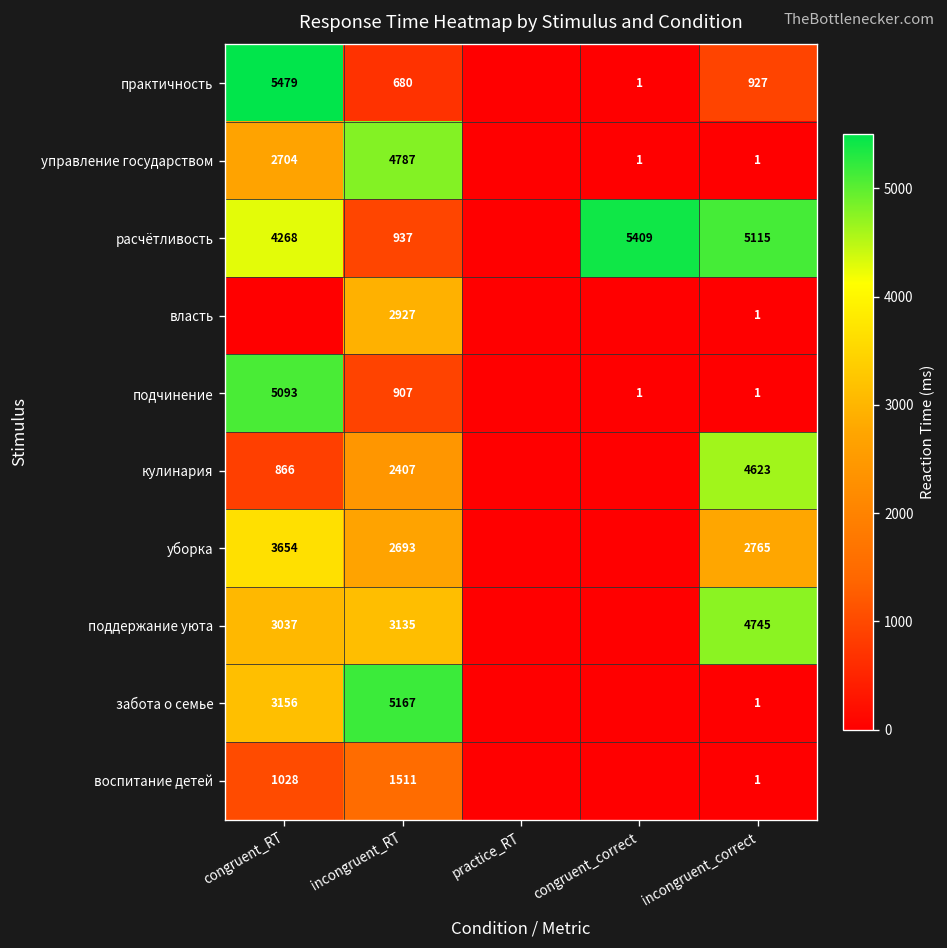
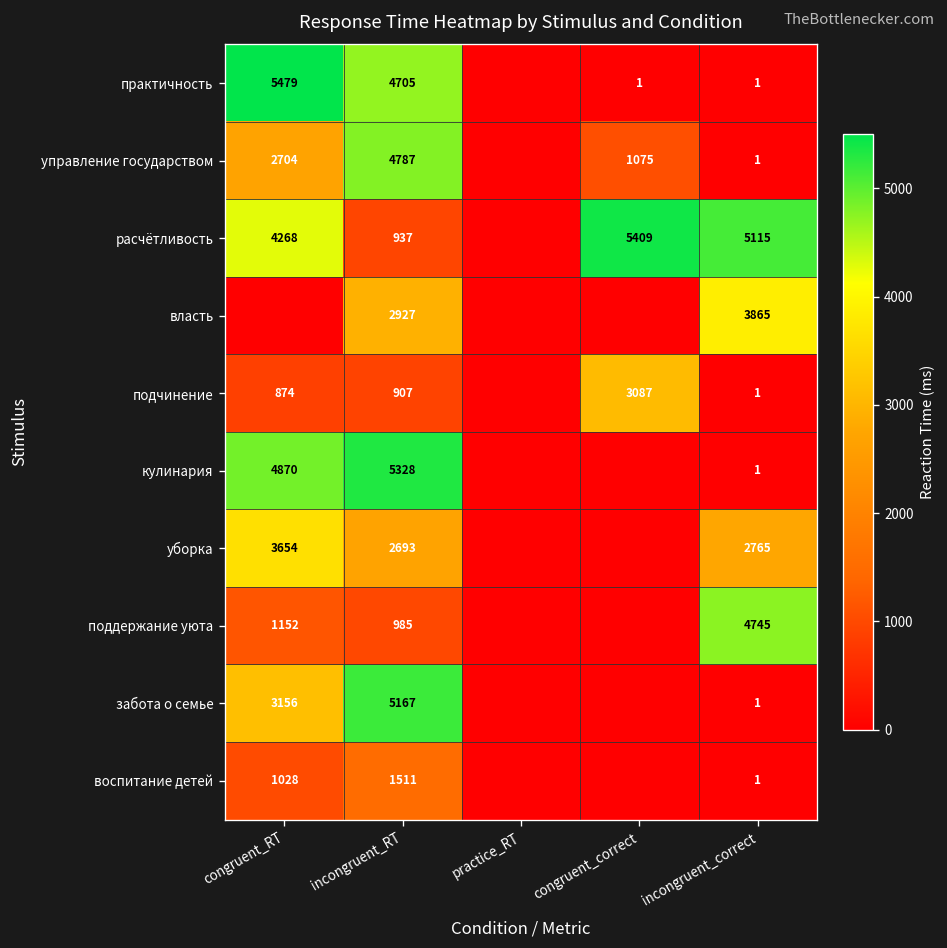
практичность, incongruent_RT: 680 -> 4705
практичность, incongruent_correct: 927 -> 1
управление государством, congruent_correct: 1 -> 1075
власть, incongruent_correct: 1 -> 3865
подчинение, congruent_RT: 5093 -> 874
подчинение, congruent_correct: 1 -> 3087
кулинария, congruent_RT: 866 -> 4870
кулинария, incongruent_RT: 2407 -> 5328
кулинария, incongruent_correct: 4623 -> 1
поддержание уюта, congruent_RT: 3037 -> 1152
поддержание уюта, incongruent_RT: 3135 -> 985
